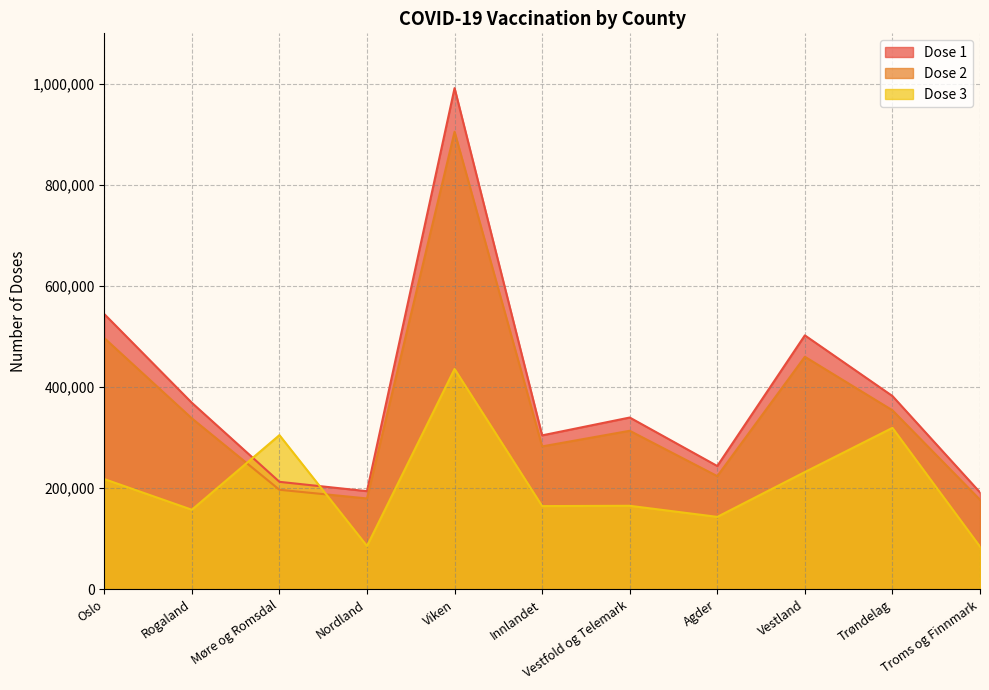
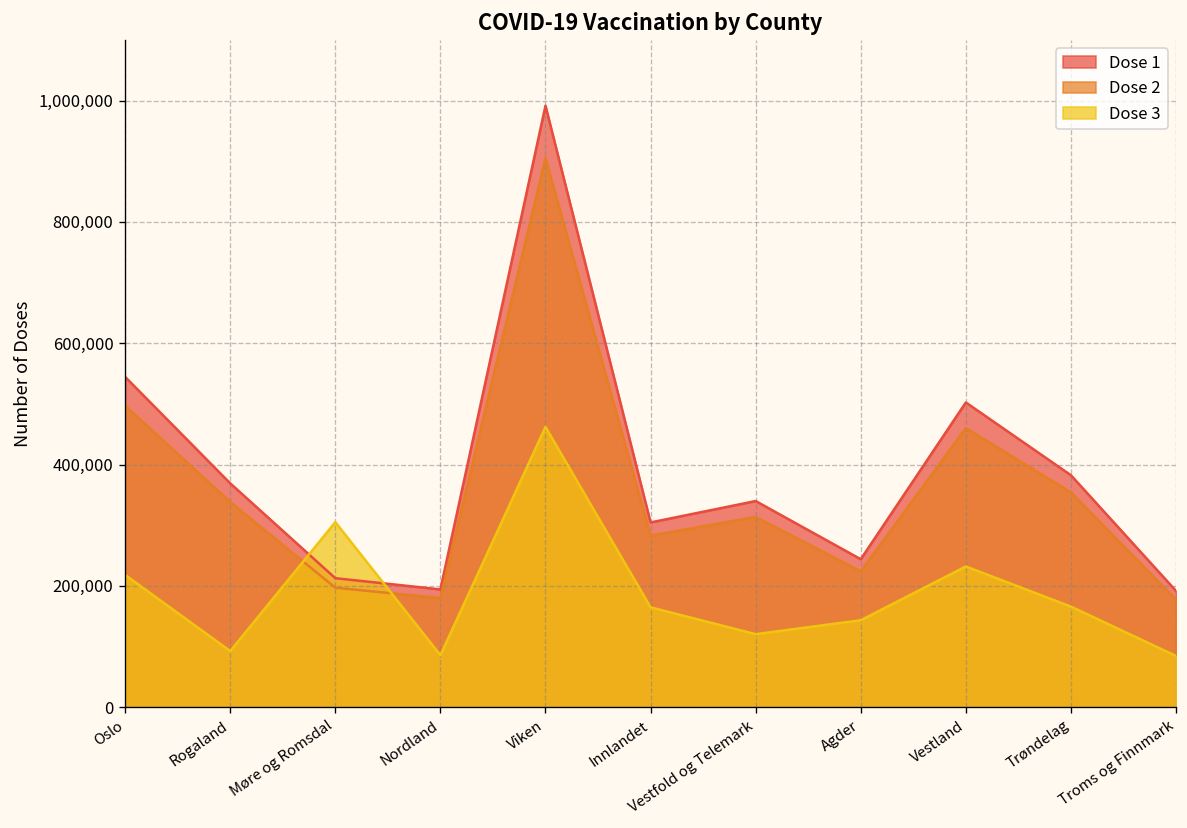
Dose 3, Rogaland: 160,000 -> 90,000
Dose 3, Viken: 440,000 -> 460,000
Dose 3, Vestfold og Telemark: 170,000 -> 120,000
Dose 3, Trøndelag: 320,000 -> 170,000
